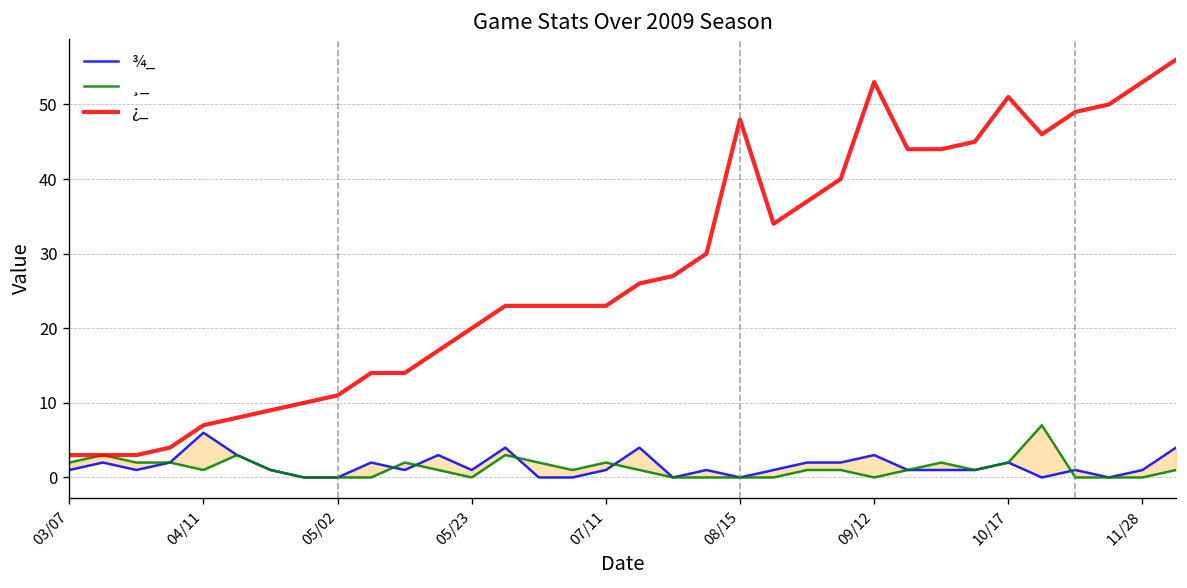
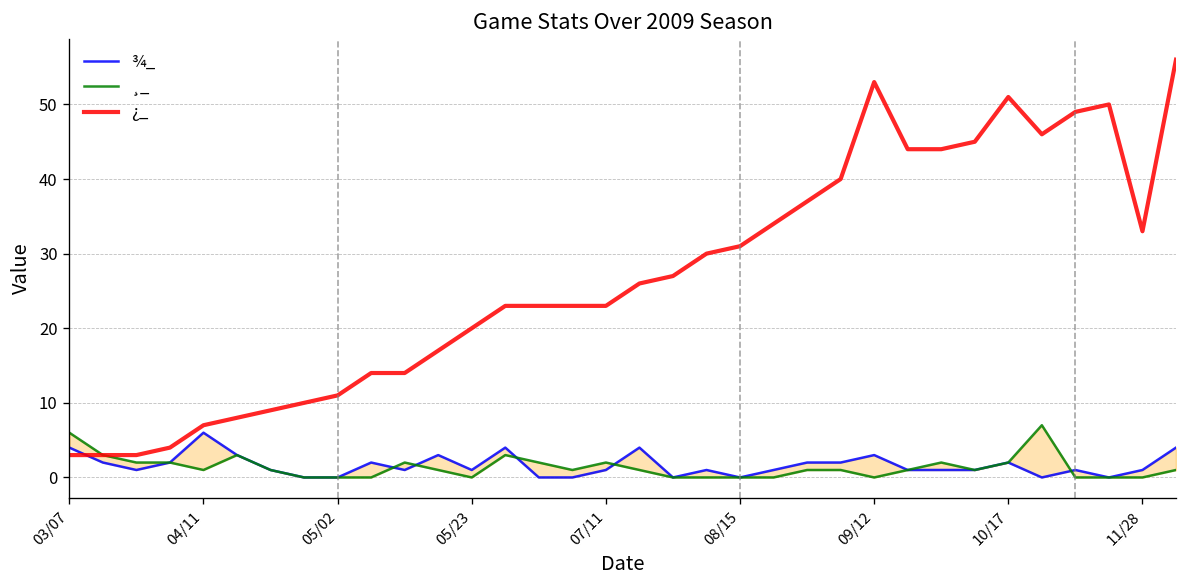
¾_, 03/07: 1 -> 4
¸_, 03/07: 2 -> 6
¿_, 08/15: 48 -> 31
¿_, 11/28: 53 -> 33
